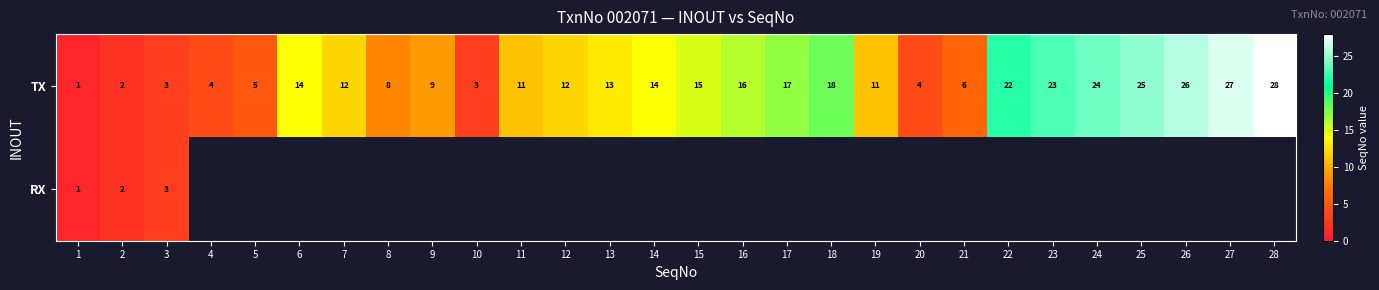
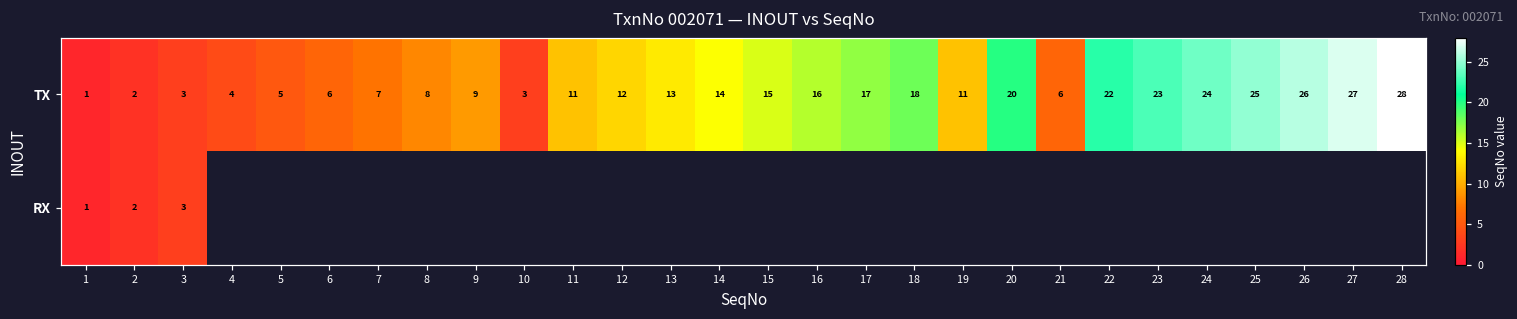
TX, 6: 14 -> 6
TX, 7: 12 -> 7
TX, 20: 4 -> 20
